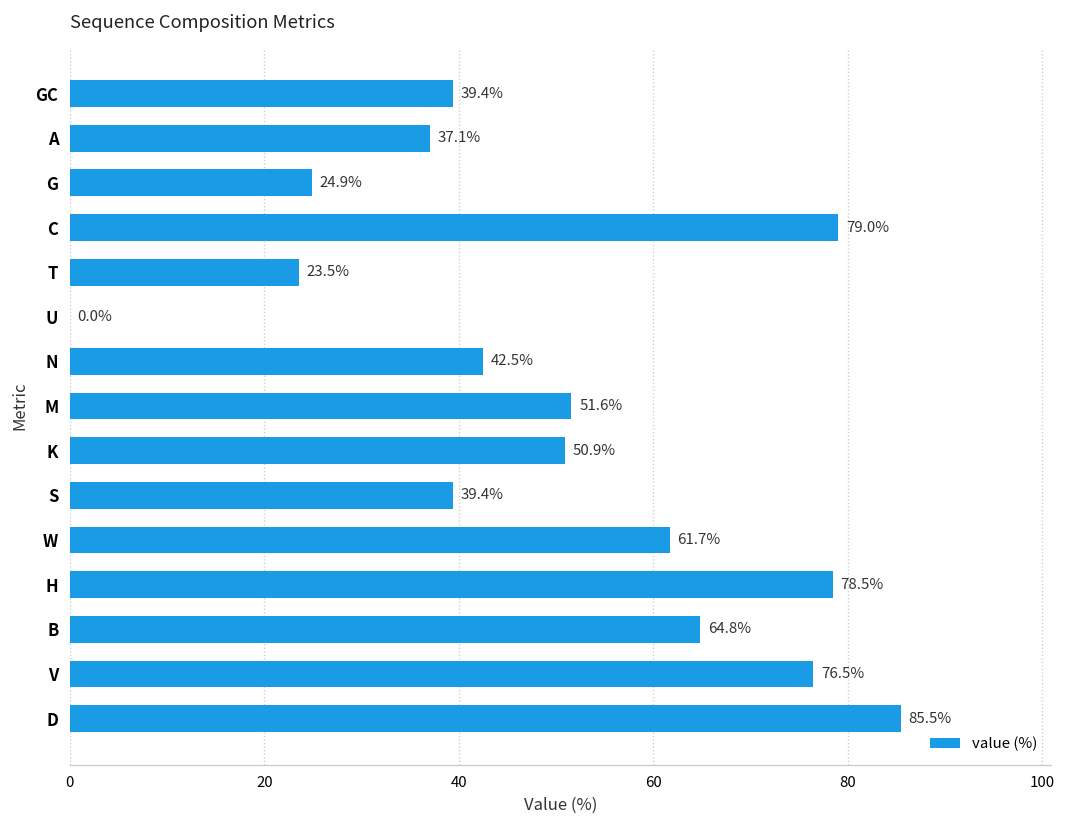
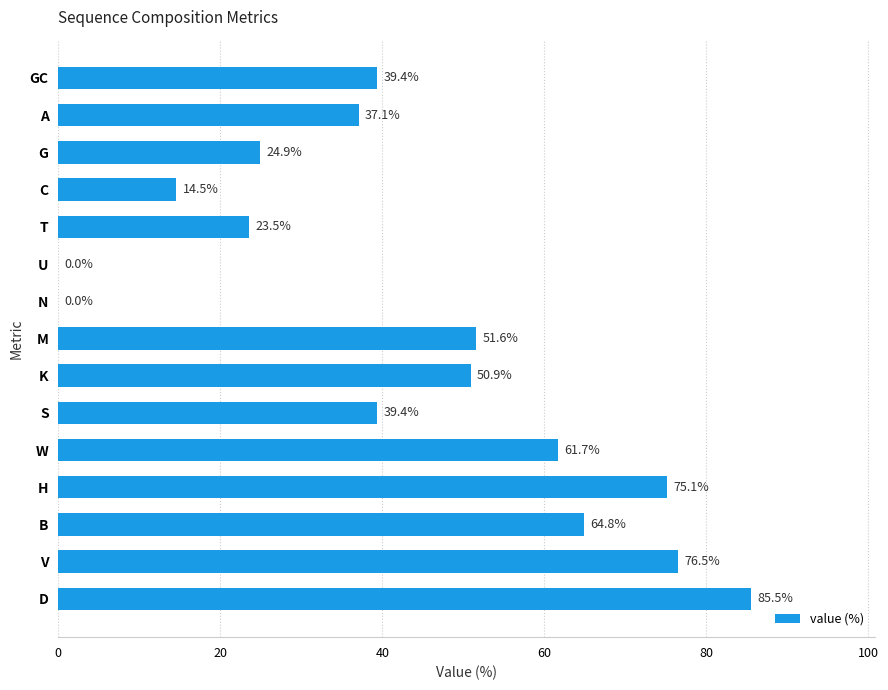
C: 79.0% -> 14.5%
N: 42.5% -> 0.0%
H: 78.5% -> 75.1%
